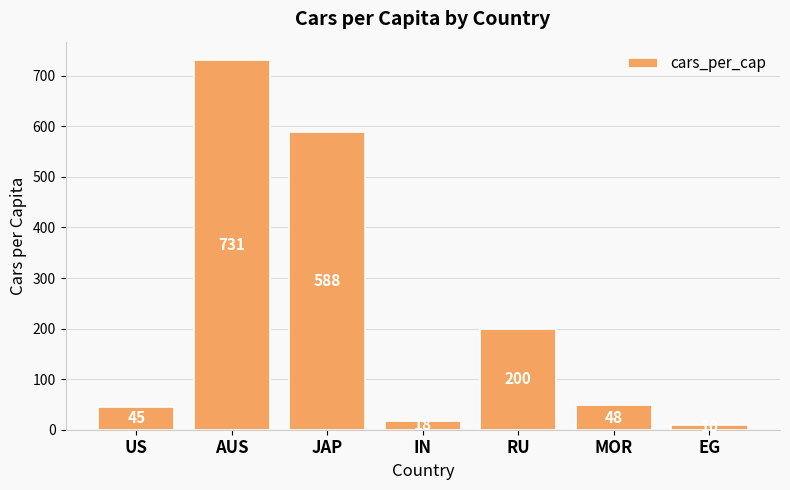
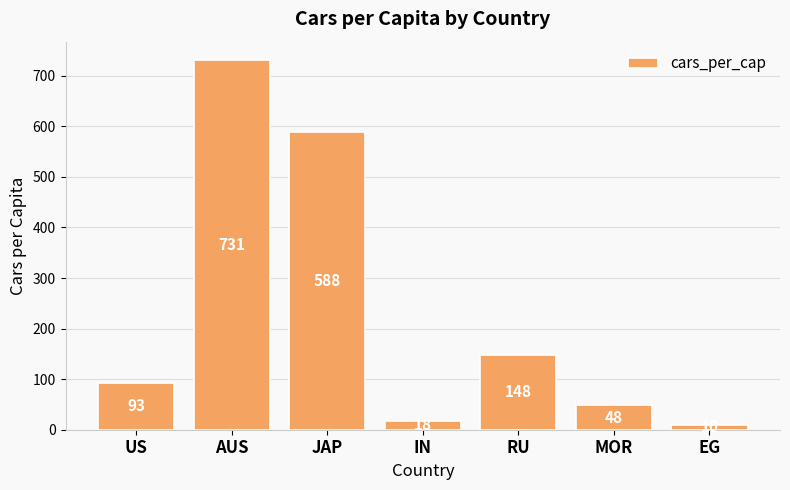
US: 45 -> 93
RU: 200 -> 148
